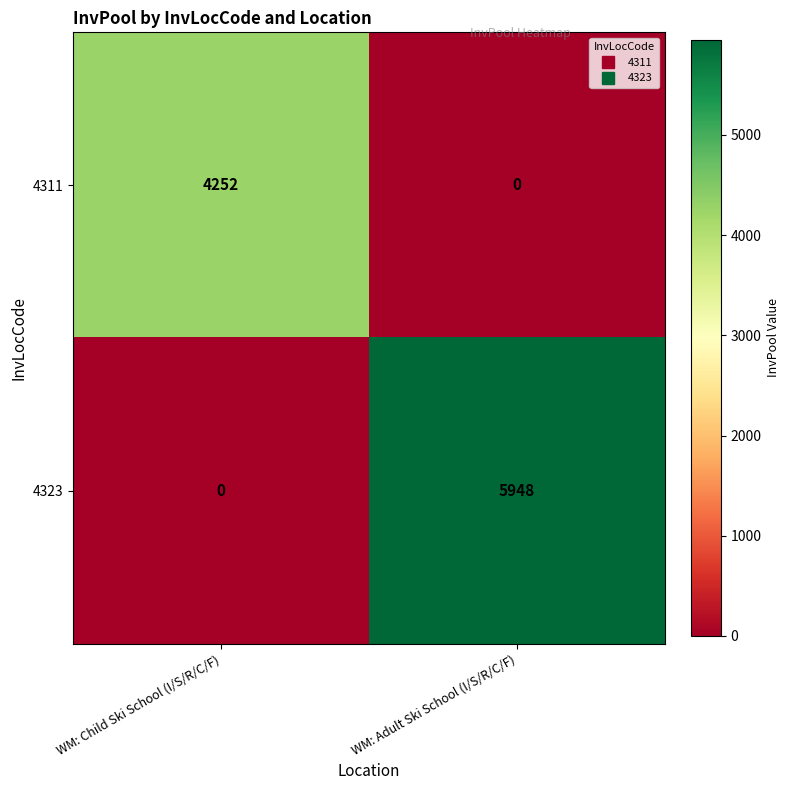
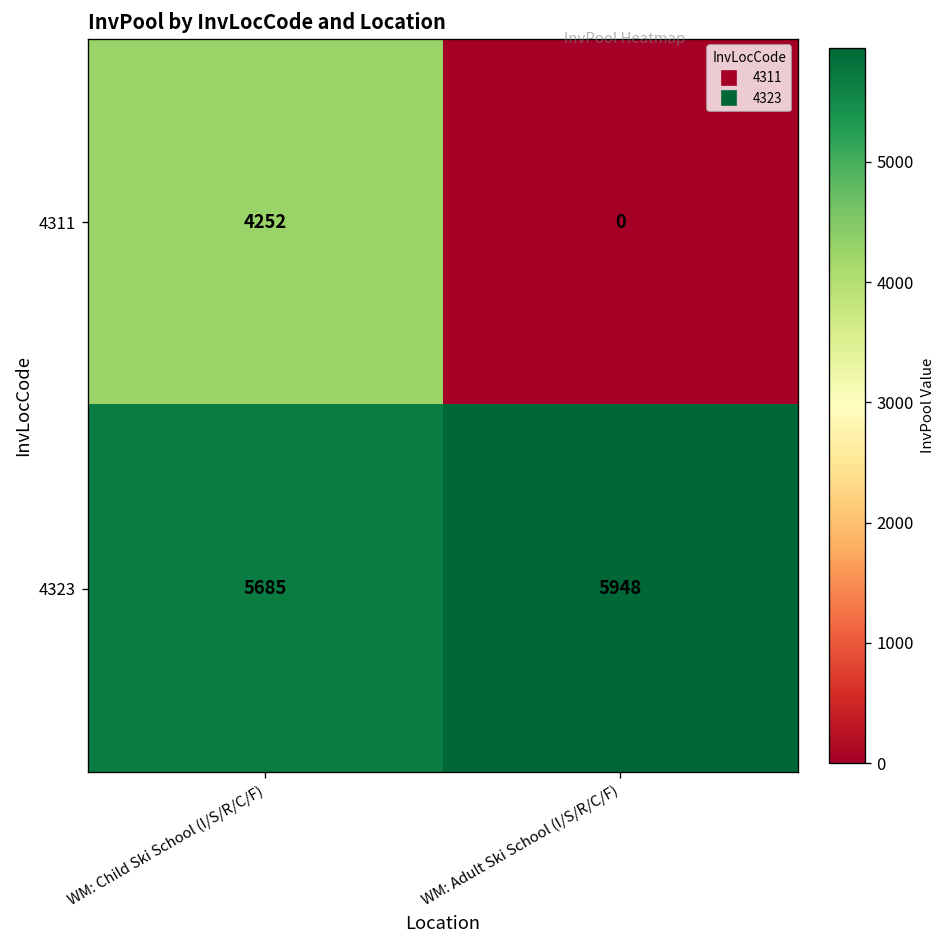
4323, WM: Child Ski School (I/S/R/C/F): 0 -> 5685
